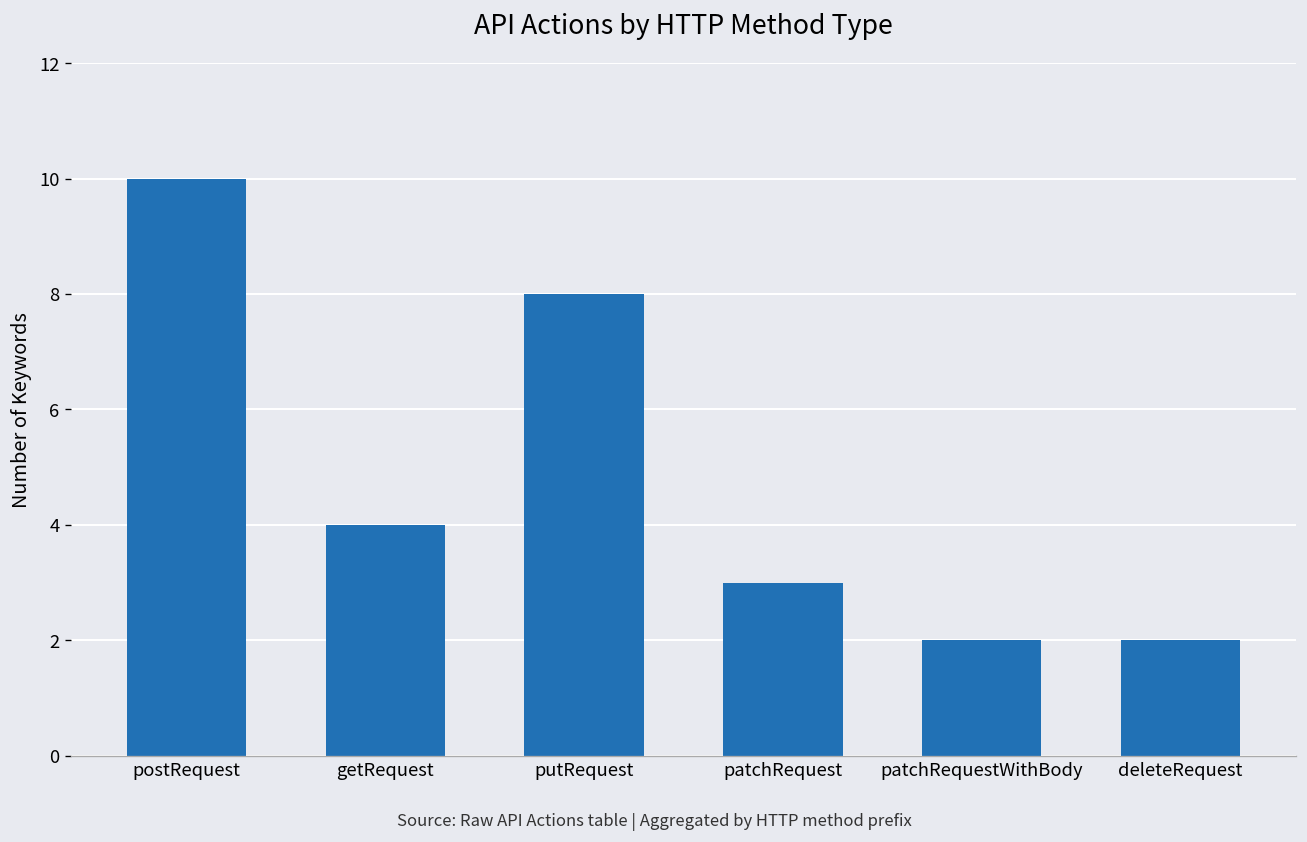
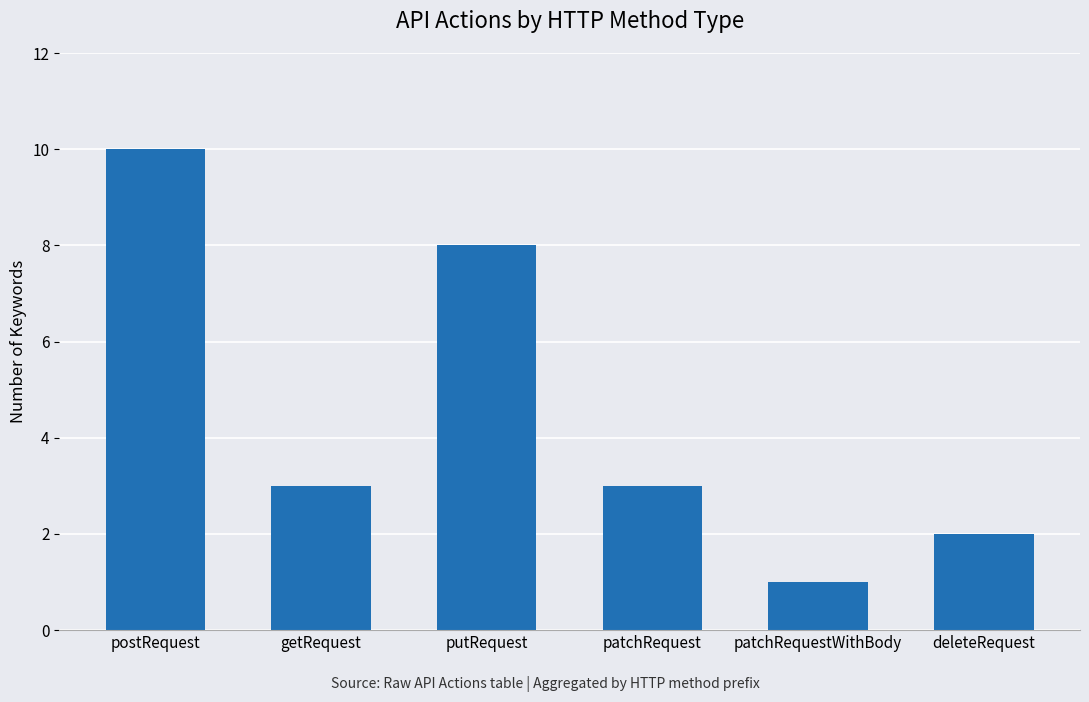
getRequest: 4 -> 3
patchRequestWithBody: 2 -> 1
